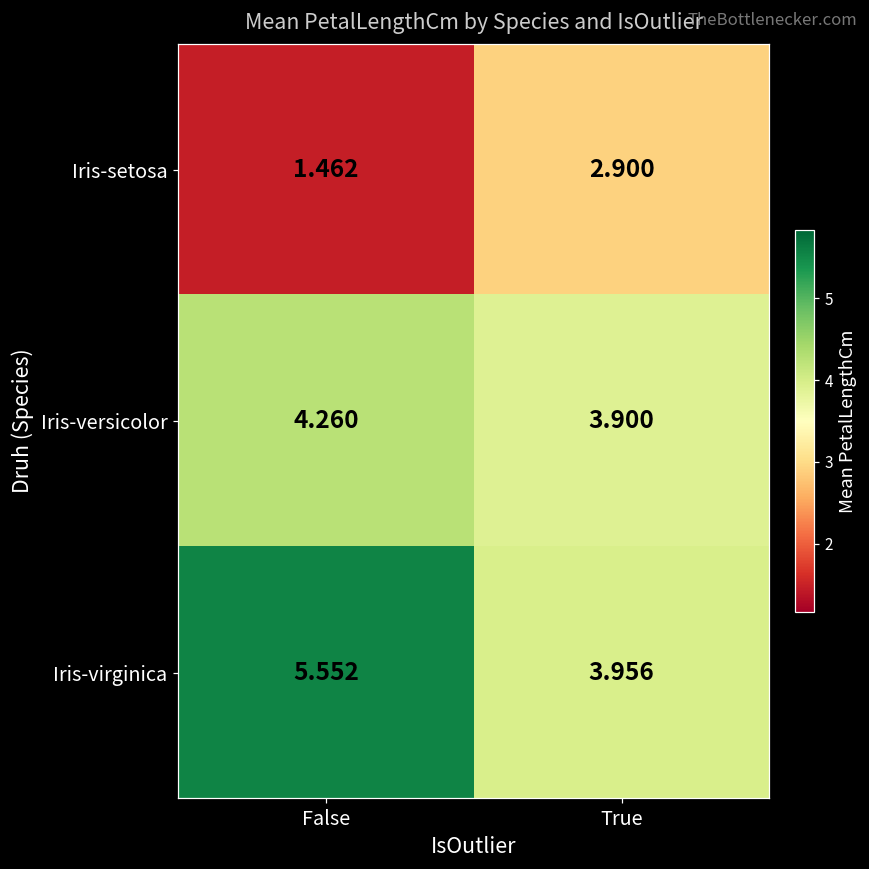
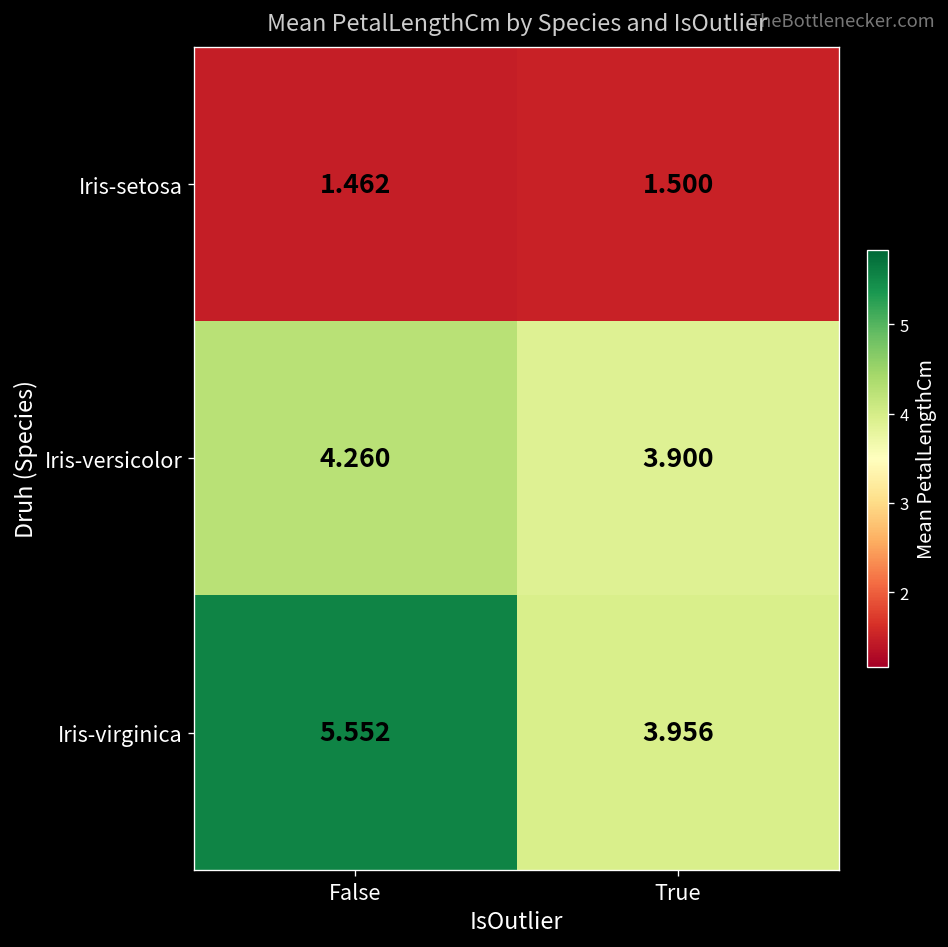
Iris-setosa, True: 2.900 -> 1.500
